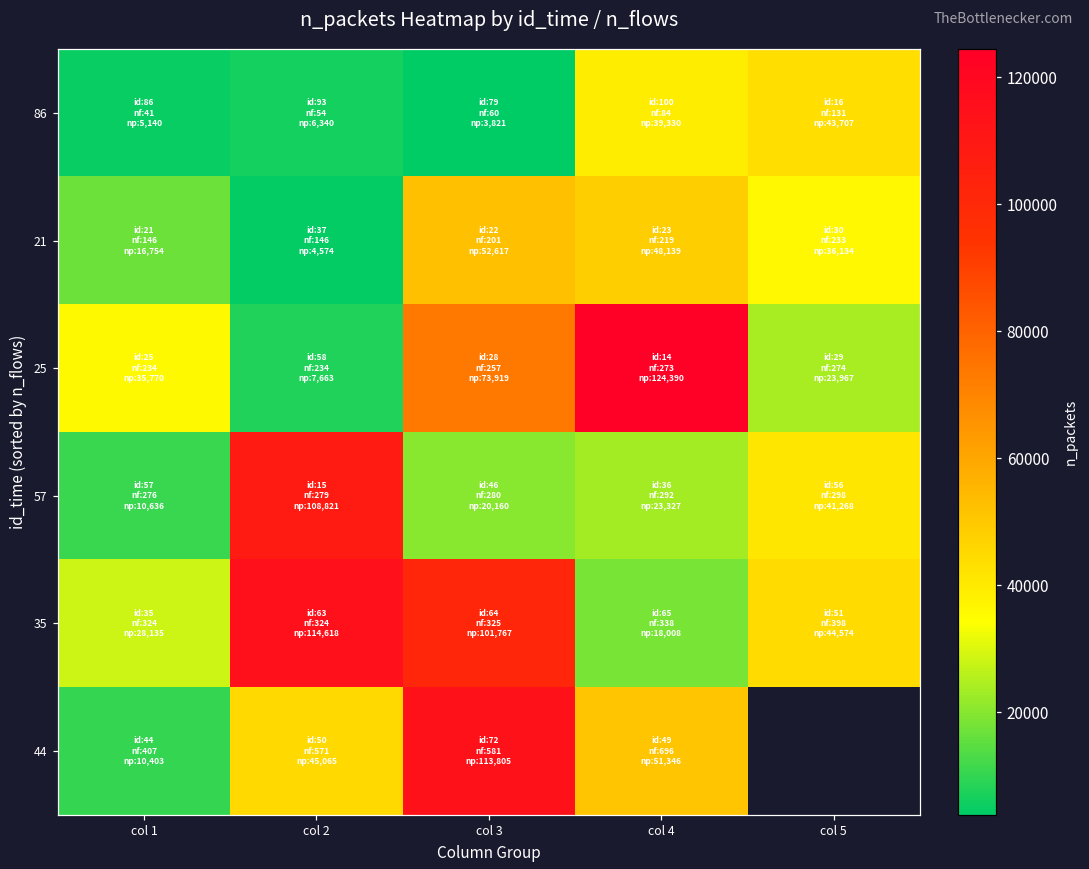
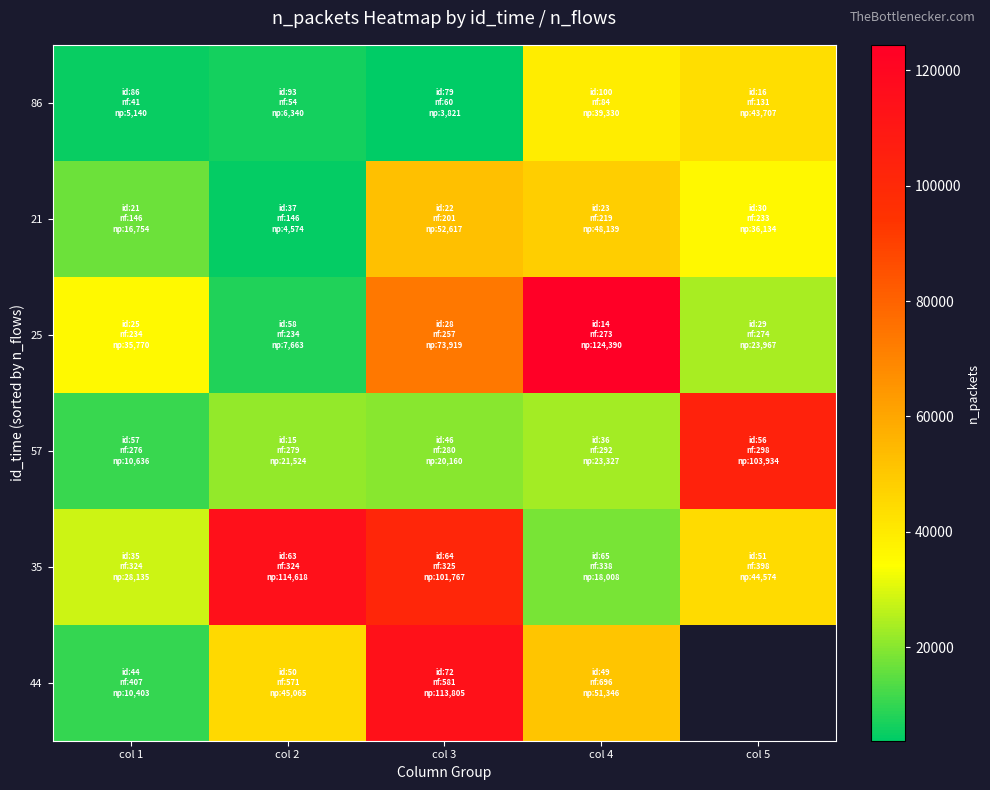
57, col 2: 108,821 -> 21,524
57, col 5: 41,268 -> 103,934
